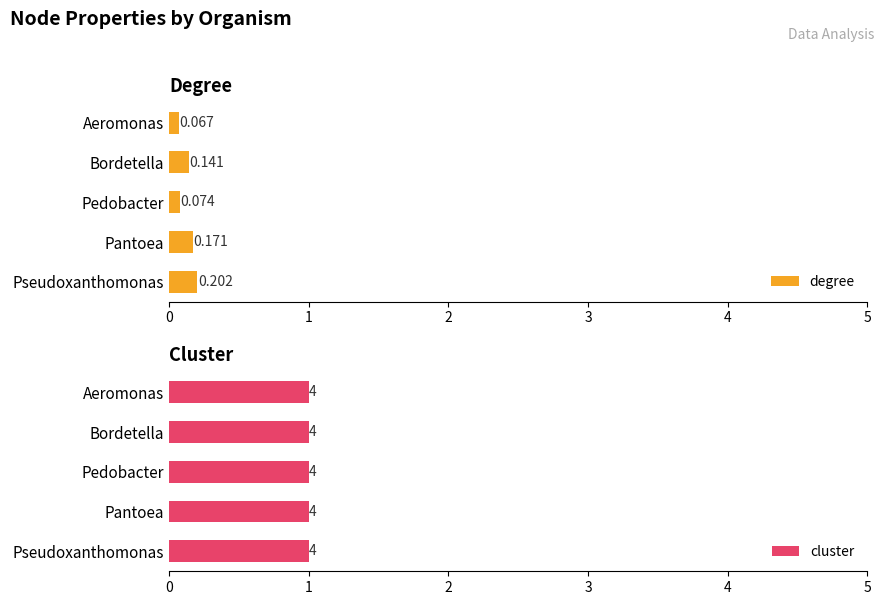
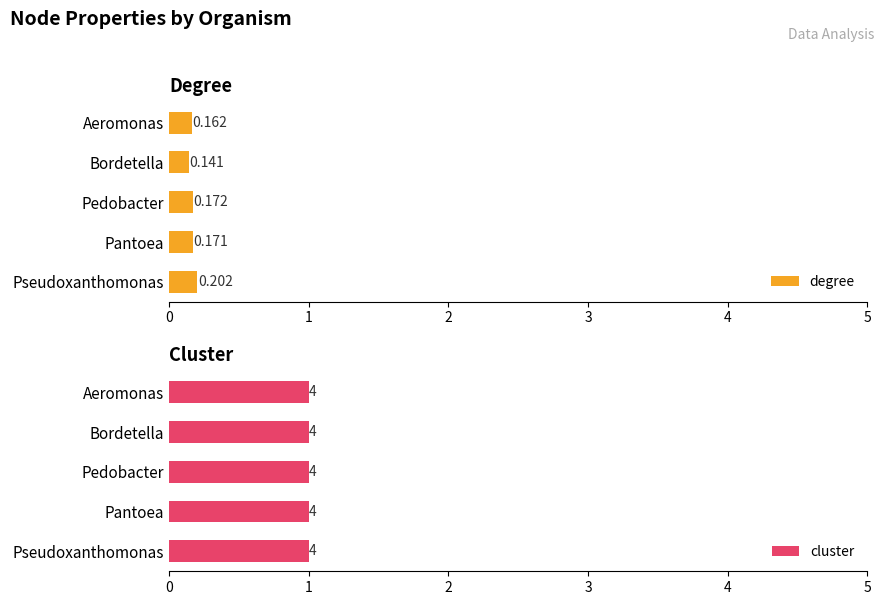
Degree, Aeromonas: 0.067 -> 0.162
Degree, Pedobacter: 0.074 -> 0.172
